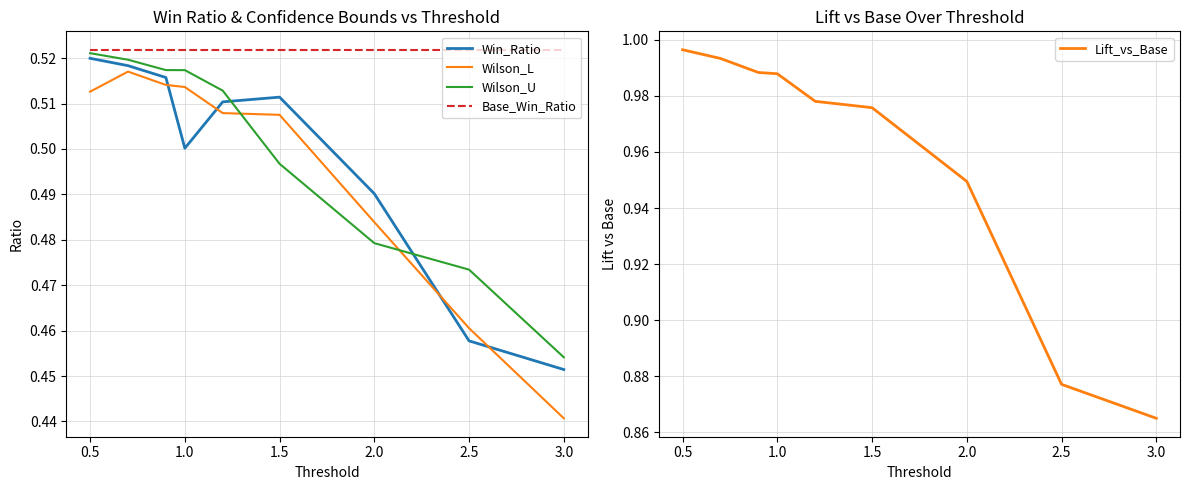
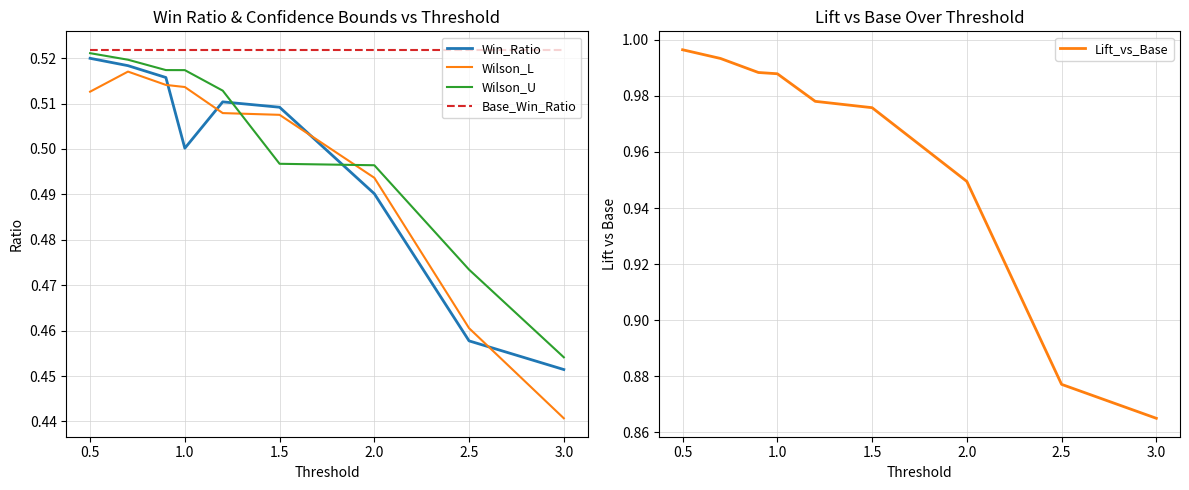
Win Ratio & Confidence Bounds vs Threshold, Win_Ratio, 1.5: 0.511 -> 0.509
Win Ratio & Confidence Bounds vs Threshold, Wilson_L, 2.0: 0.484 -> 0.494
Win Ratio & Confidence Bounds vs Threshold, Wilson_U, 2.0: 0.479 -> 0.496
